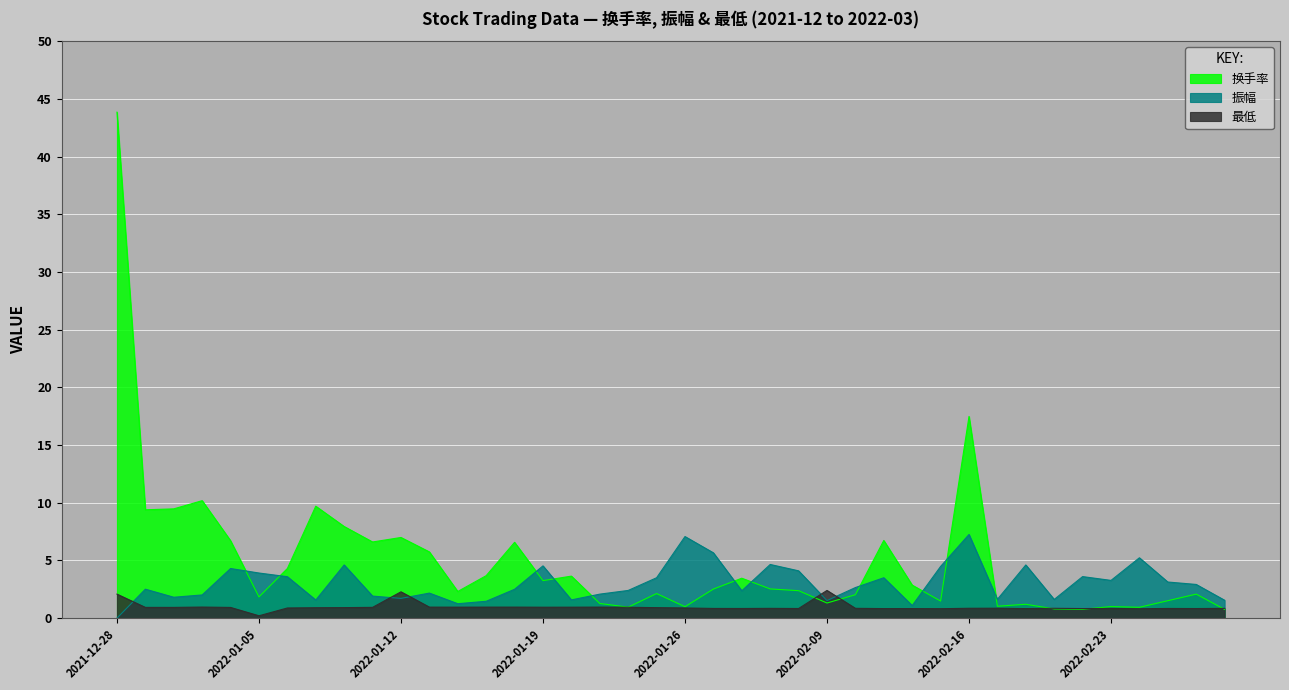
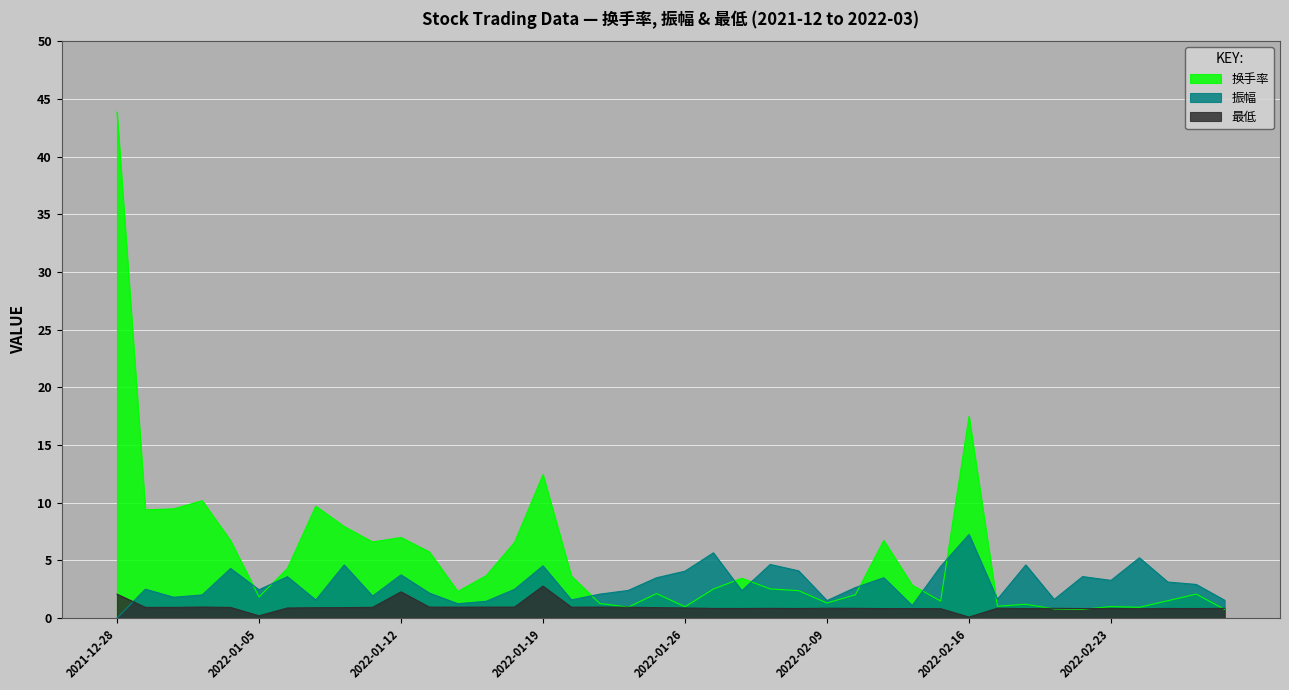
振幅, 2022-01-05: 3.9 -> 2.5
振幅, 2022-01-12: 1.7 -> 3.8
换手率, 2022-01-19: 3.3 -> 12.4
最低, 2022-01-19: 0.9 -> 2.8
振幅, 2022-01-26: 7.1 -> 4.1
最低, 2022-02-09: 2.4 -> 0.9
最低, 2022-02-16: 0.9 -> 0.1
